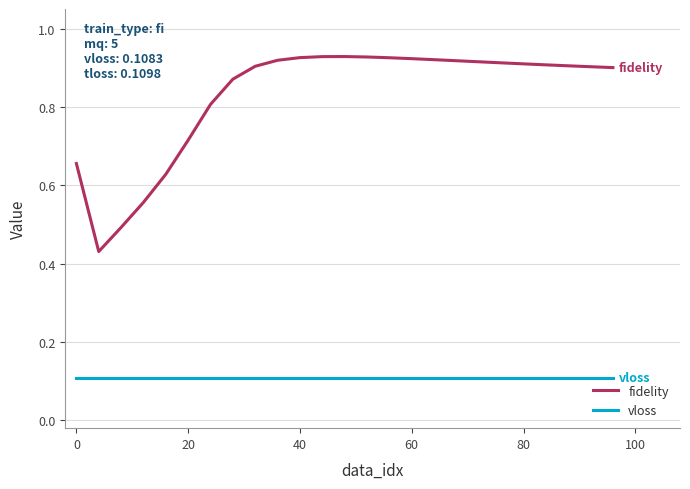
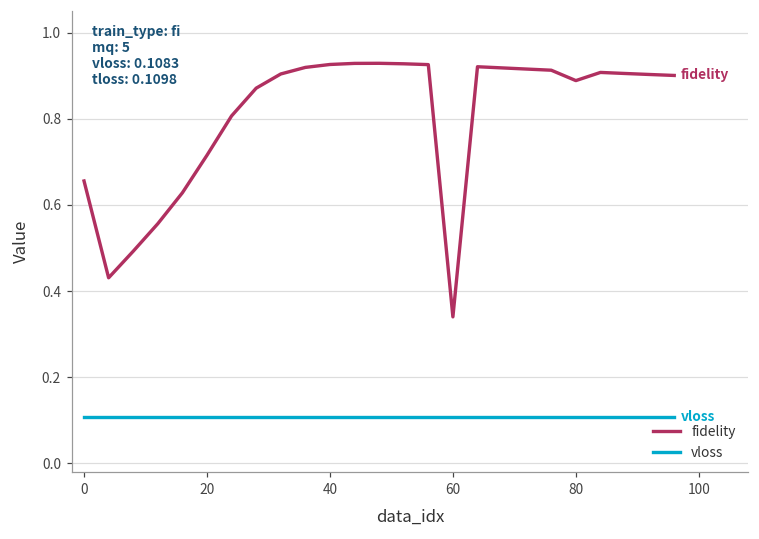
fidelity, 60: 0.92 -> 0.34
fidelity, 80: 0.91 -> 0.89
